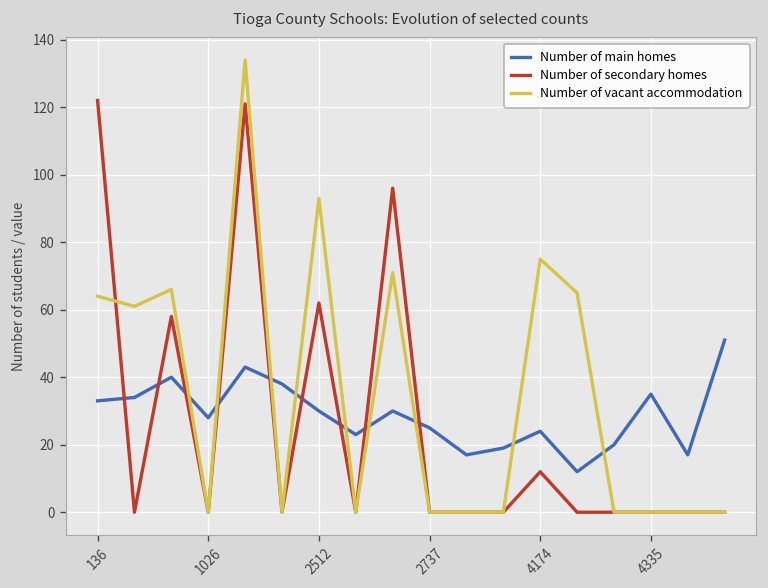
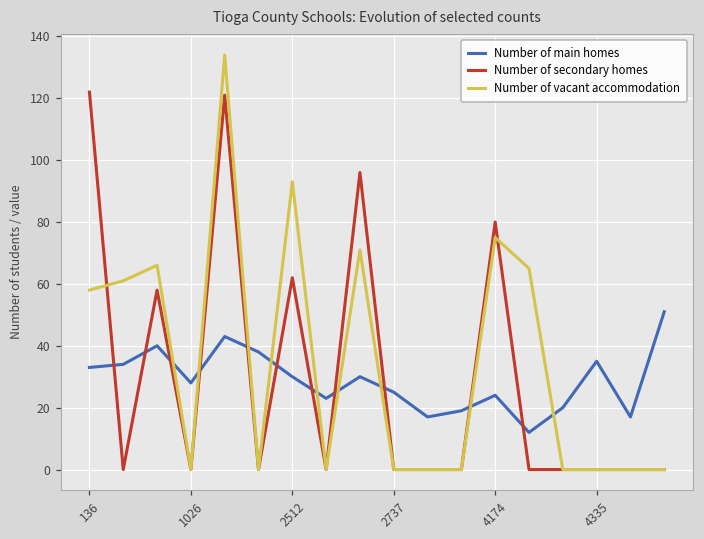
Number of vacant accommodation, 136: 64 -> 58
Number of secondary homes, 4174: 12 -> 80
